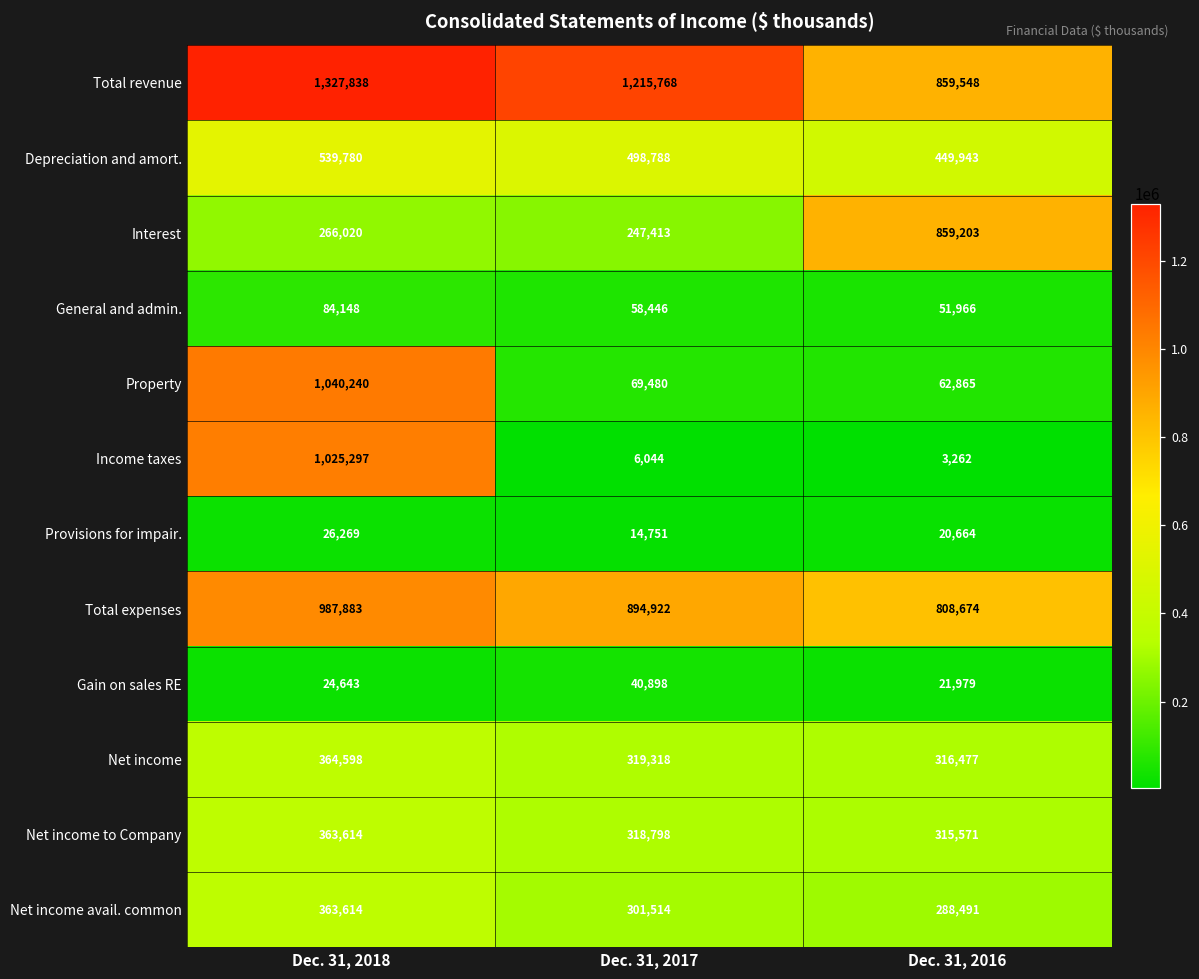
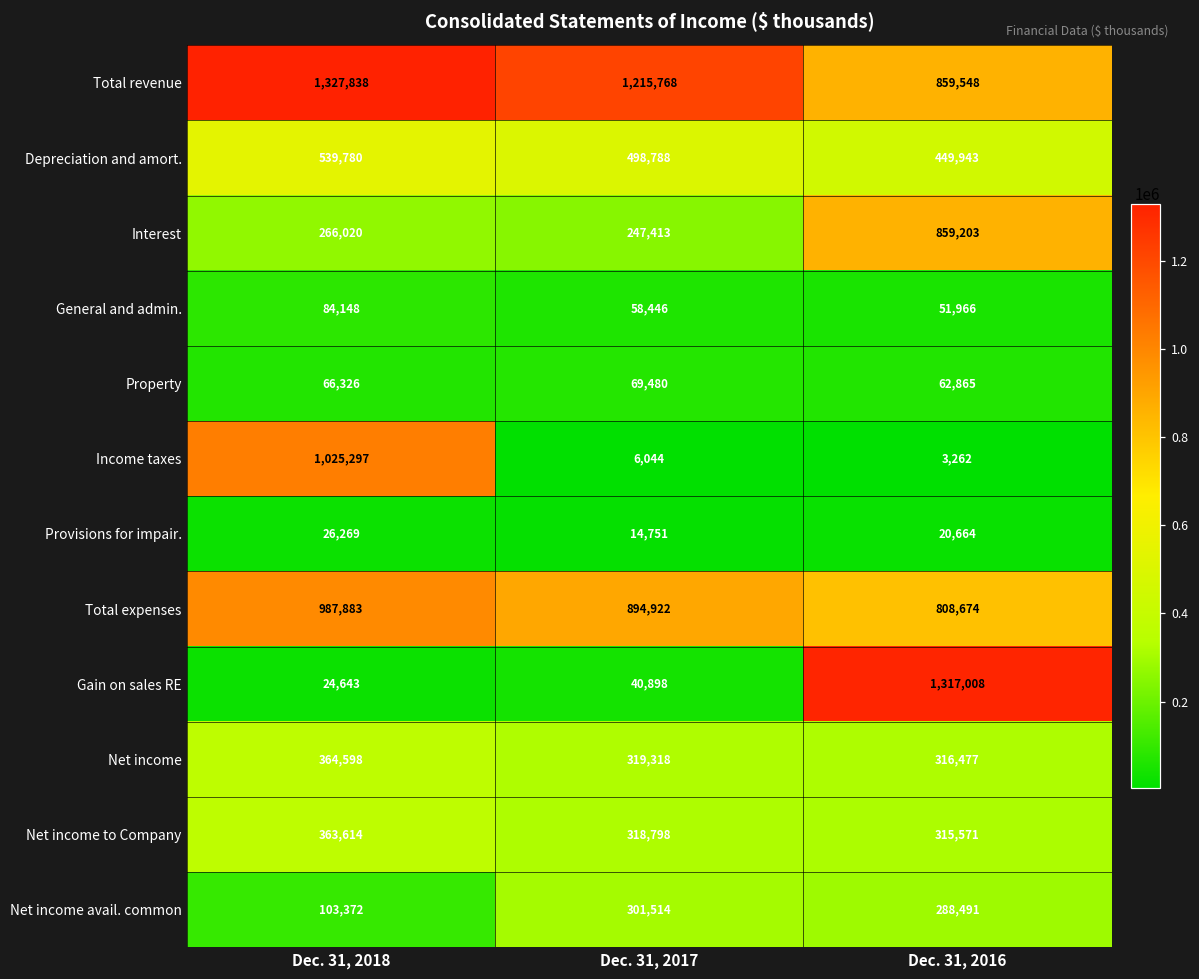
Property, Dec. 31, 2018: 1,040,240 -> 66,326
Gain on sales RE, Dec. 31, 2016: 21,979 -> 1,317,008
Net income avail. common, Dec. 31, 2018: 363,614 -> 103,372
